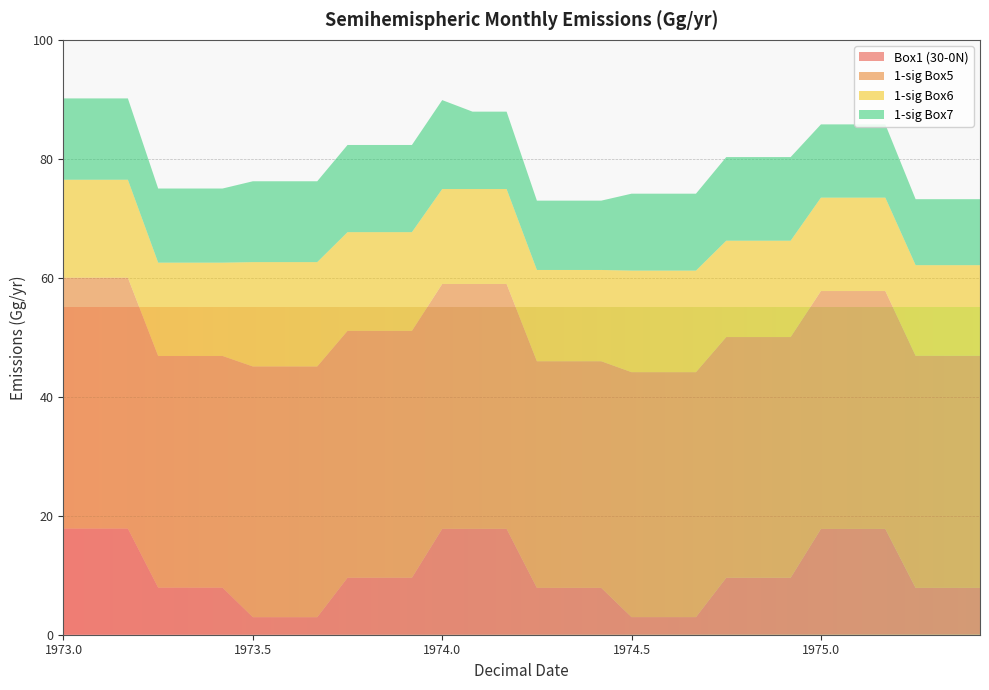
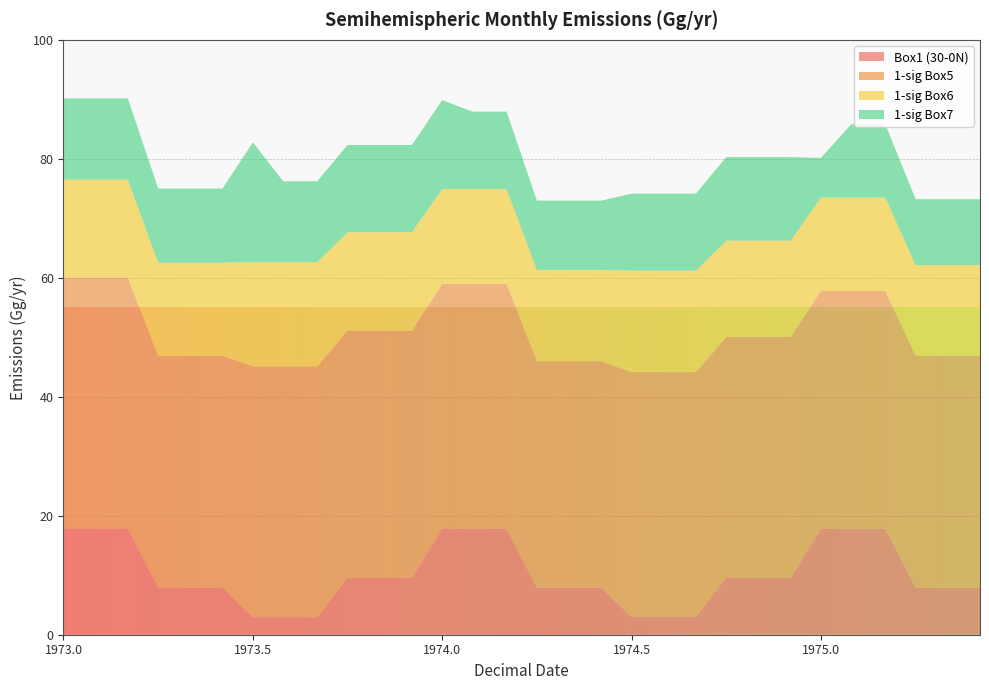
1-sig Box7, 1973.5: 14 -> 20
1-sig Box7, 1975.0: 12 -> 7
